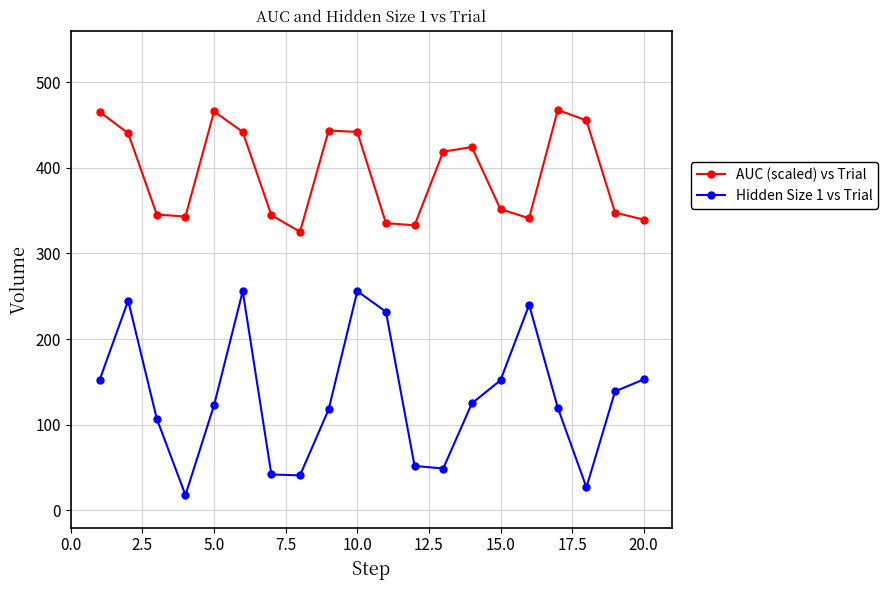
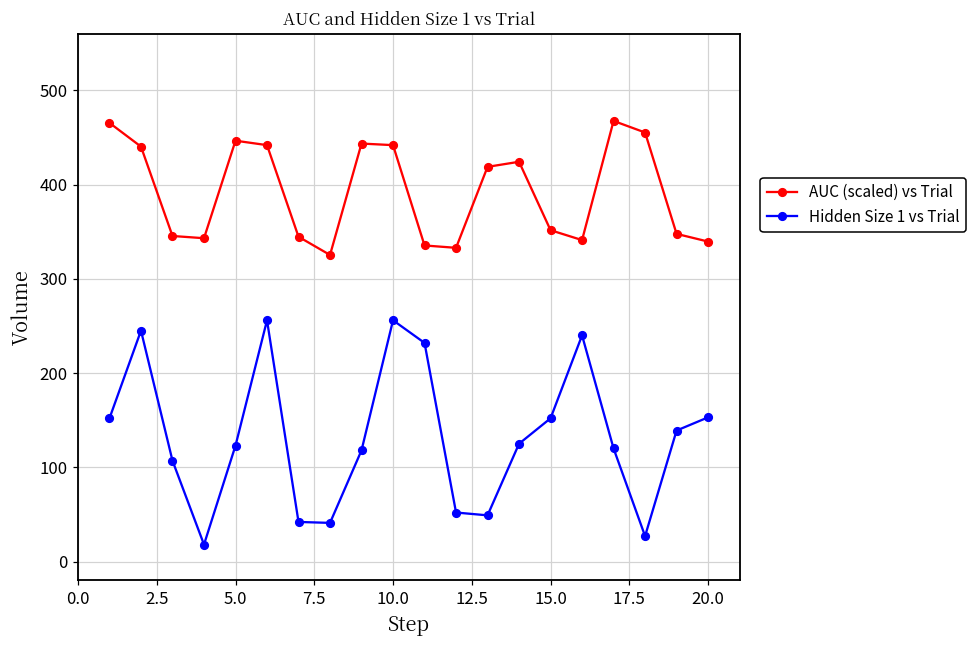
AUC (scaled) vs Trial, 5.0: 470 -> 450
